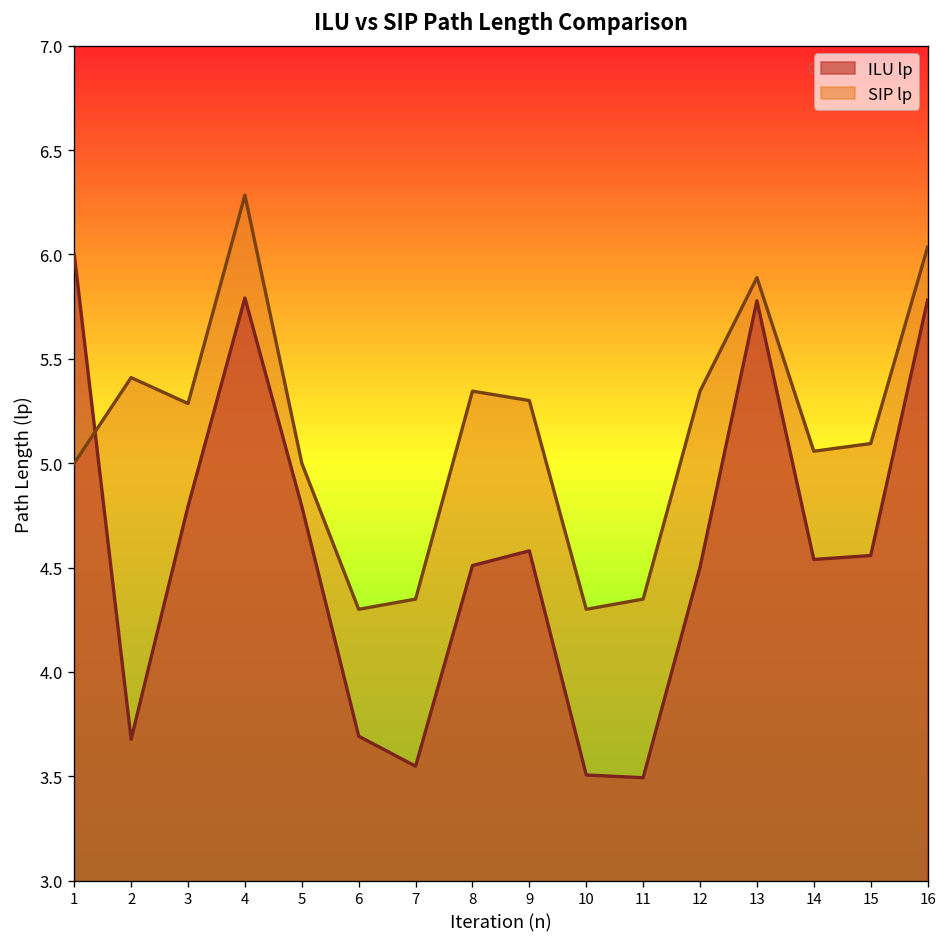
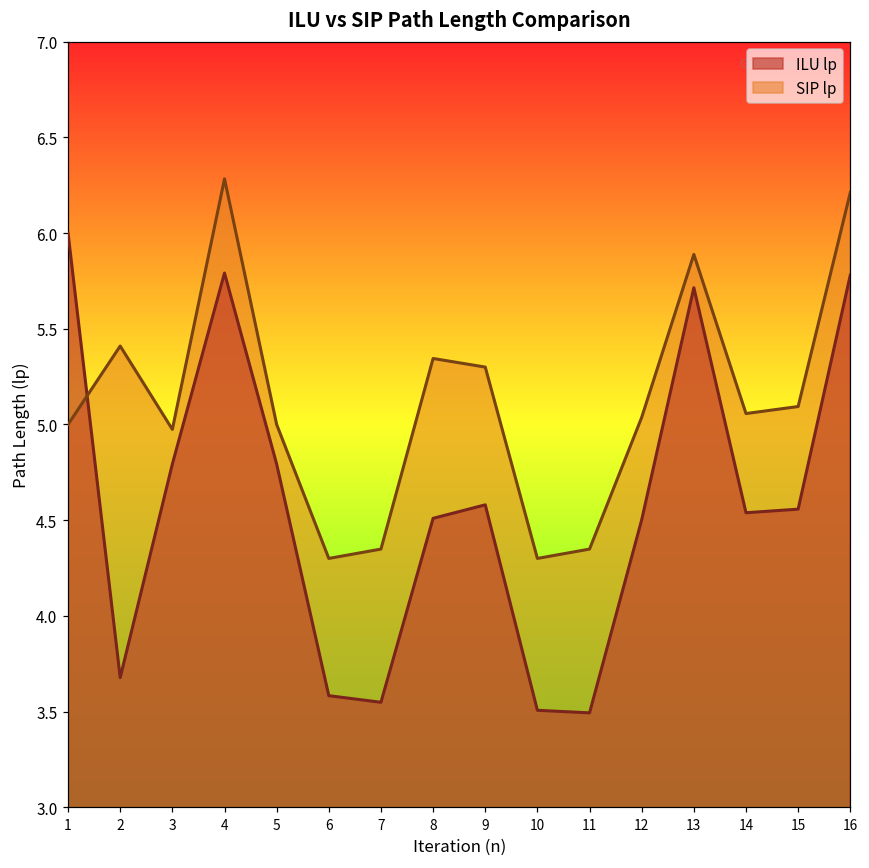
SIP lp, 3: 5.29 -> 4.97
ILU lp, 6: 3.69 -> 3.58
SIP lp, 12: 5.34 -> 5.04
ILU lp, 13: 5.78 -> 5.71
SIP lp, 16: 6.03 -> 6.21
